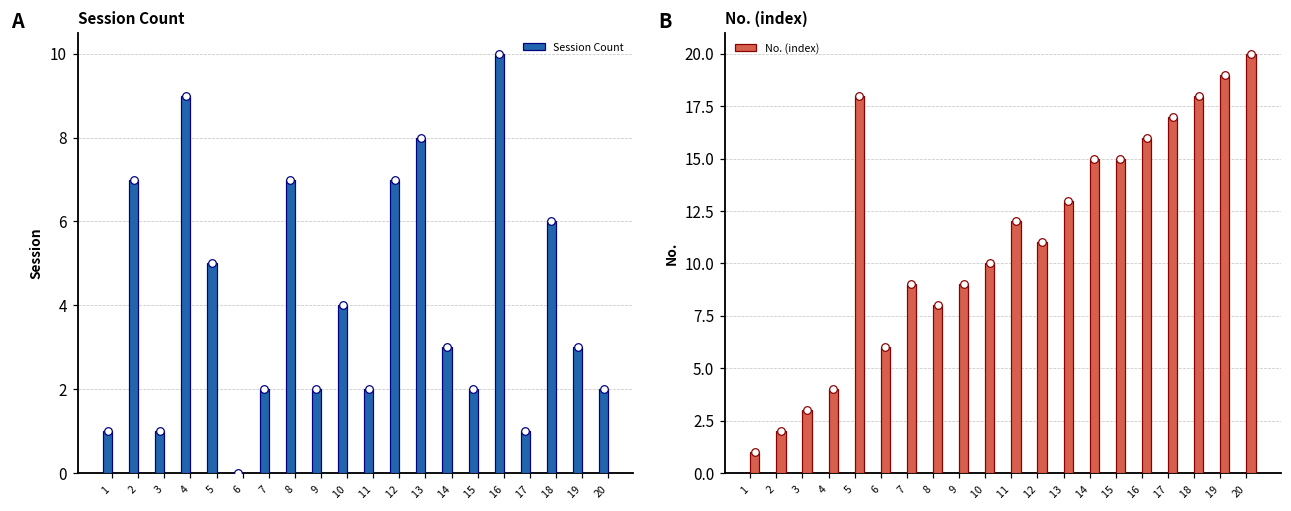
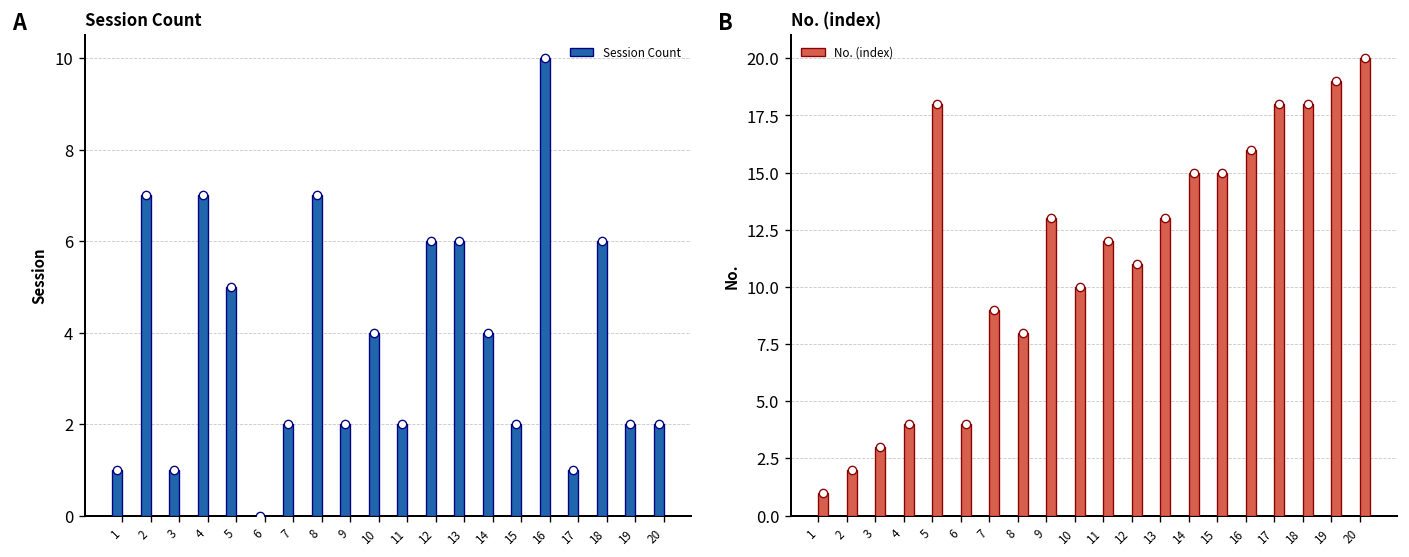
Session Count, Session Count, 4: 9 -> 7
Session Count, Session Count, 12: 7 -> 6
Session Count, Session Count, 13: 8 -> 6
Session Count, Session Count, 14: 3 -> 4
Session Count, Session Count, 19: 3 -> 2
No. (index), No. (index), 6: 6 -> 4
No. (index), No. (index), 9: 9 -> 13
No. (index), No. (index), 17: 17 -> 18
